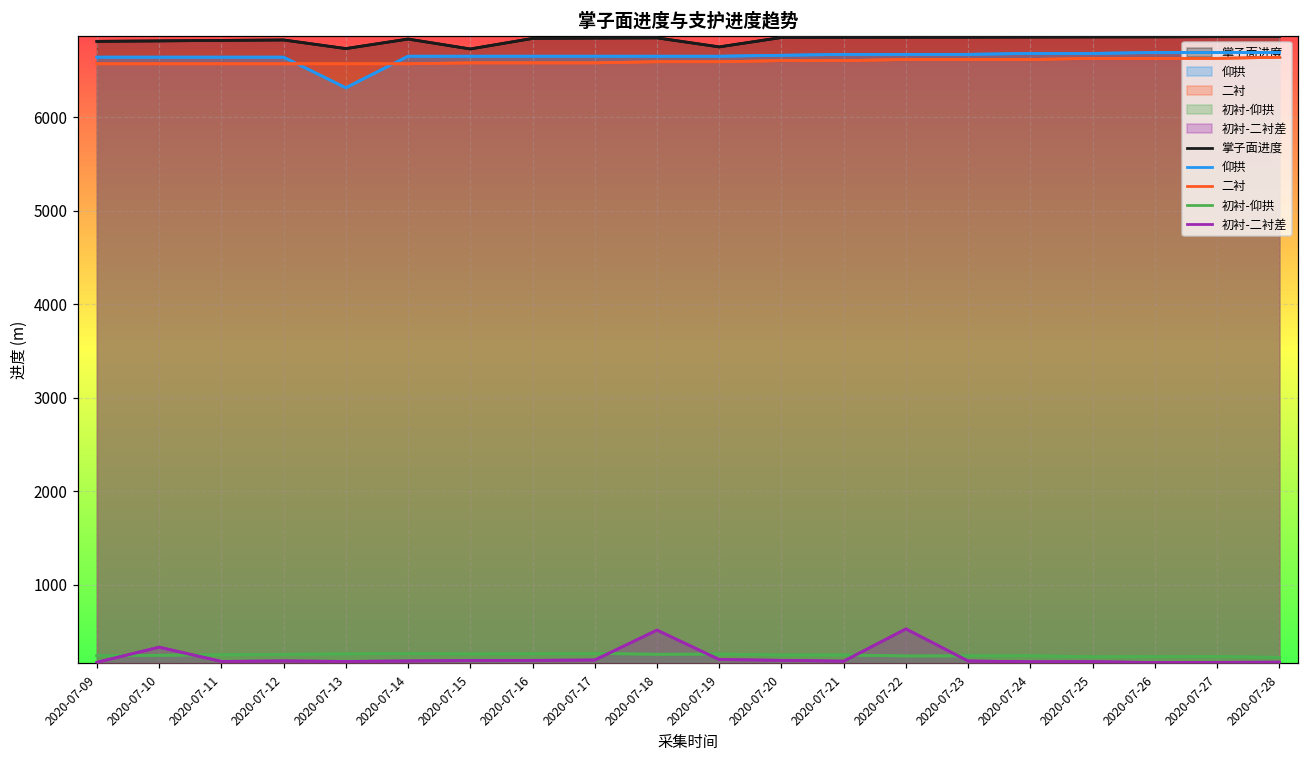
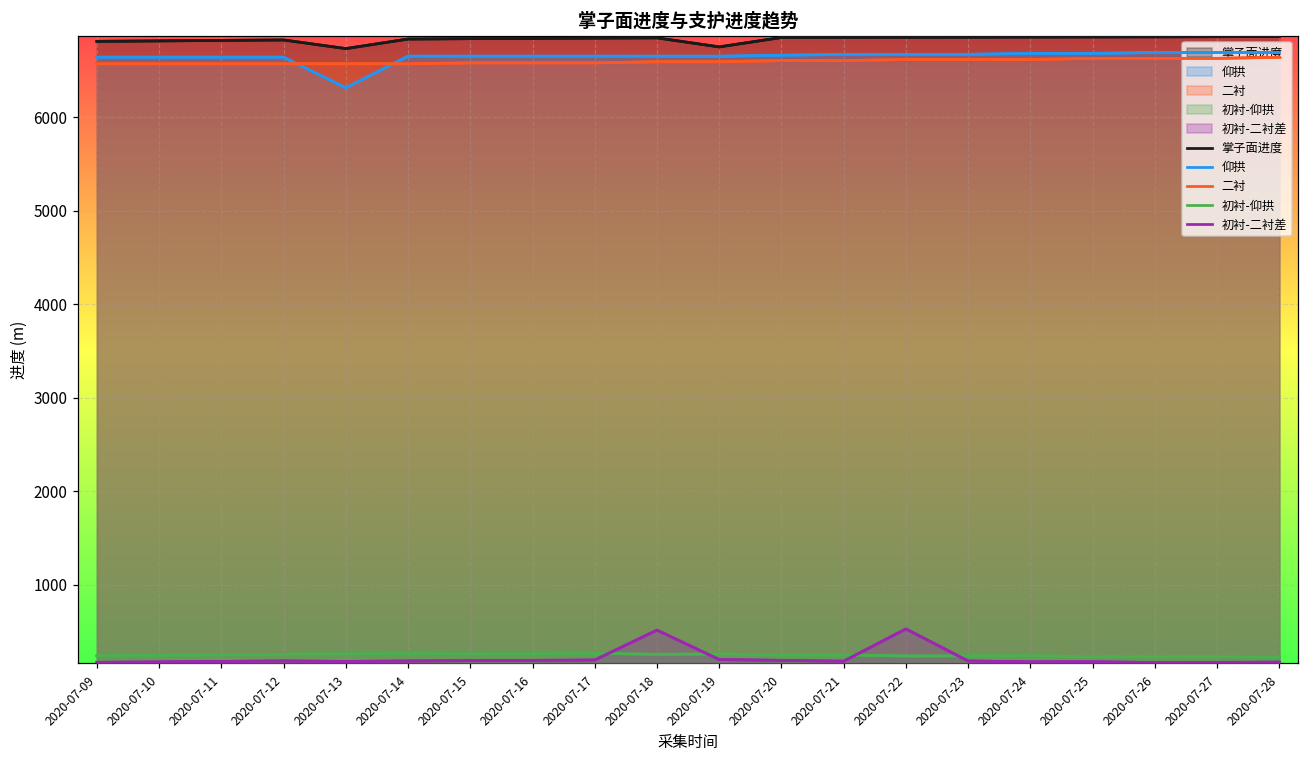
初衬-二衬差, 2020-07-10: 300 -> 200
掌子面进度, 2020-07-15: 6700 -> 6800
